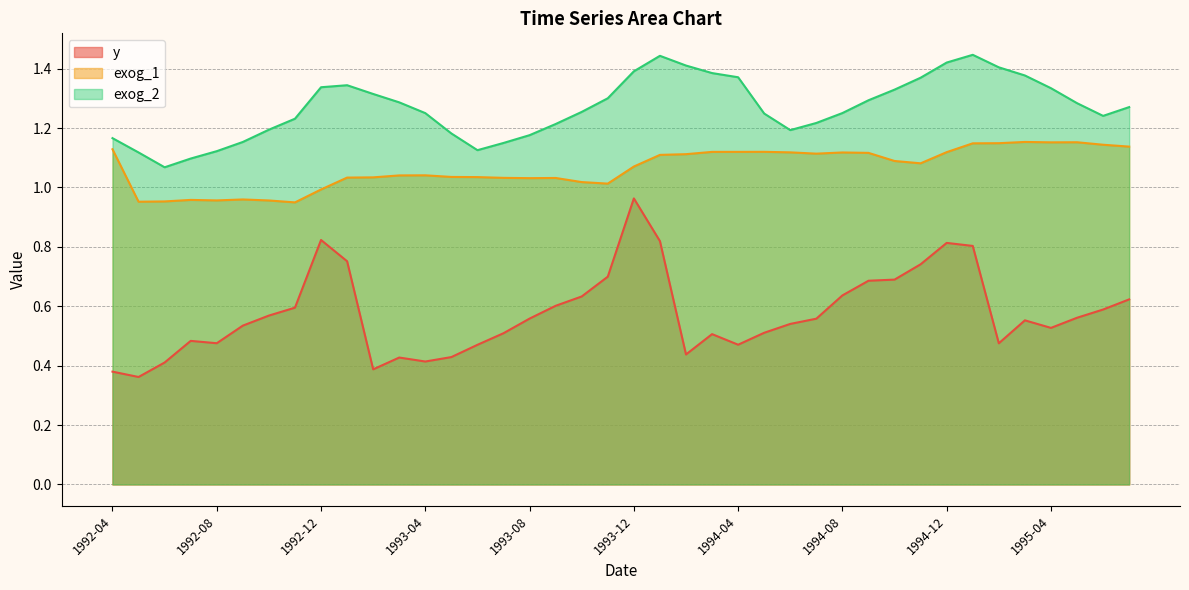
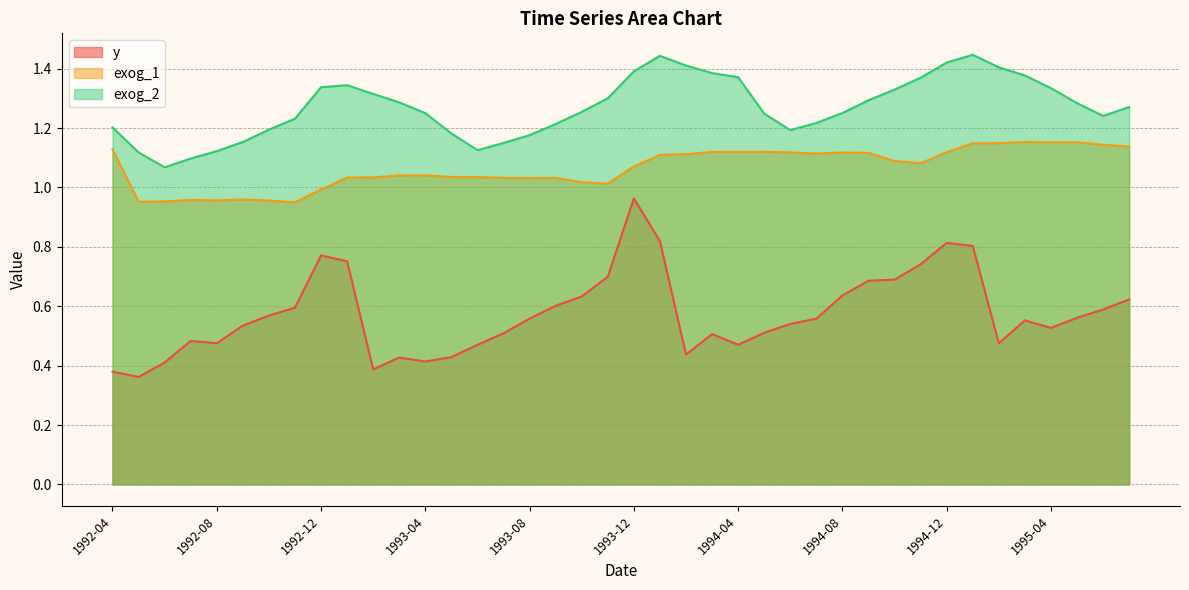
exog_2, 1992-04: 1.17 -> 1.20
y, 1992-12: 0.82 -> 0.77
